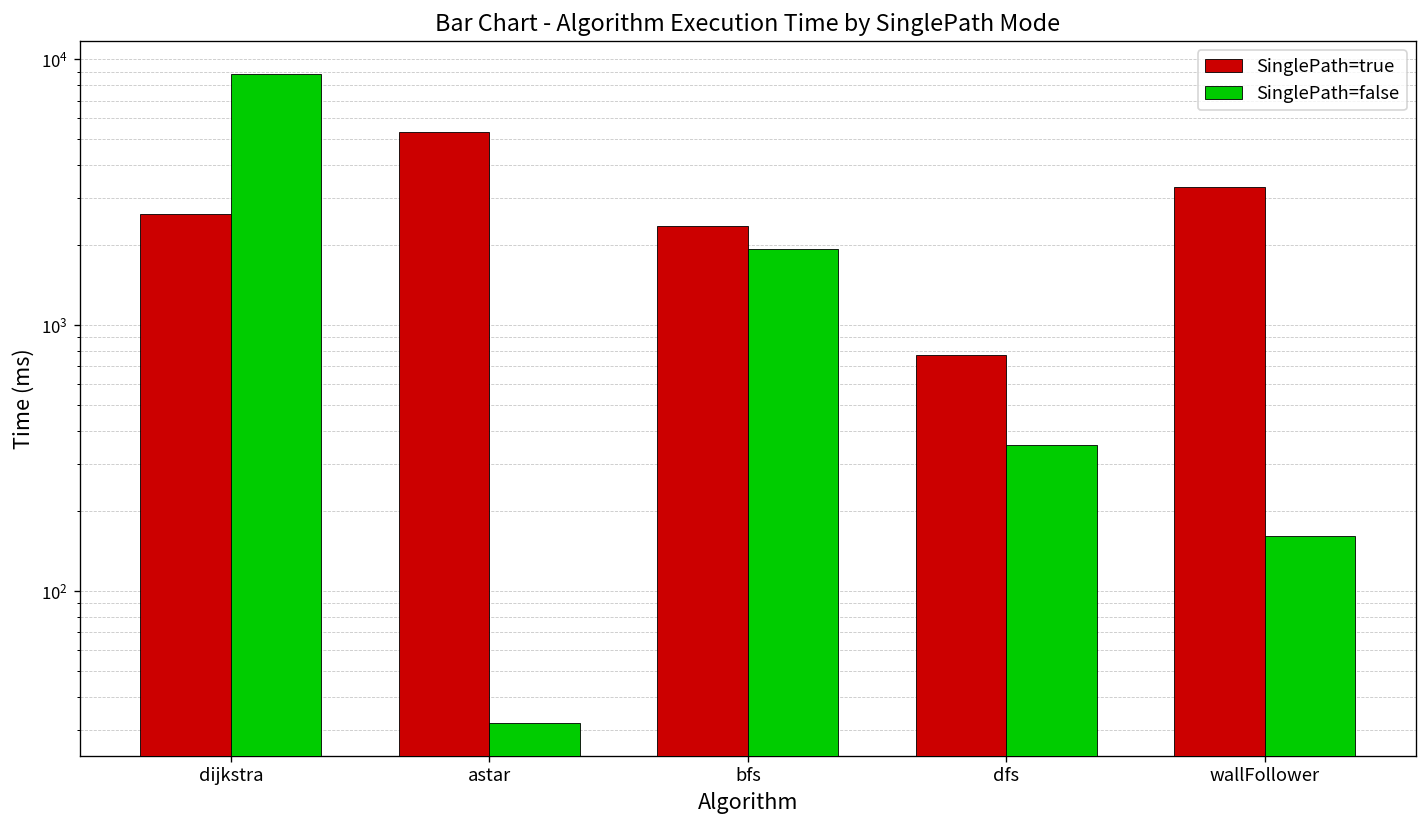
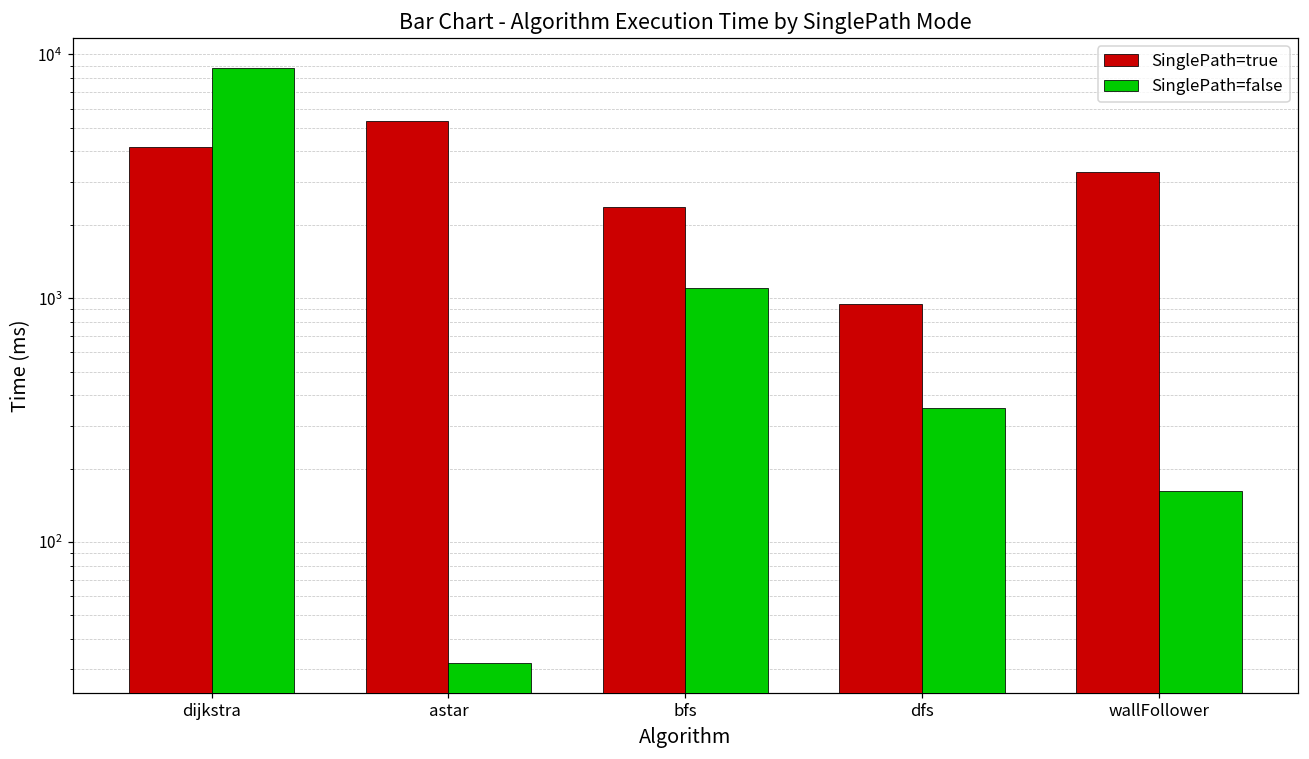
SinglePath=true, dijkstra: 2600 -> 4200
SinglePath=false, bfs: 1900 -> 1100
SinglePath=true, dfs: 770 -> 950
